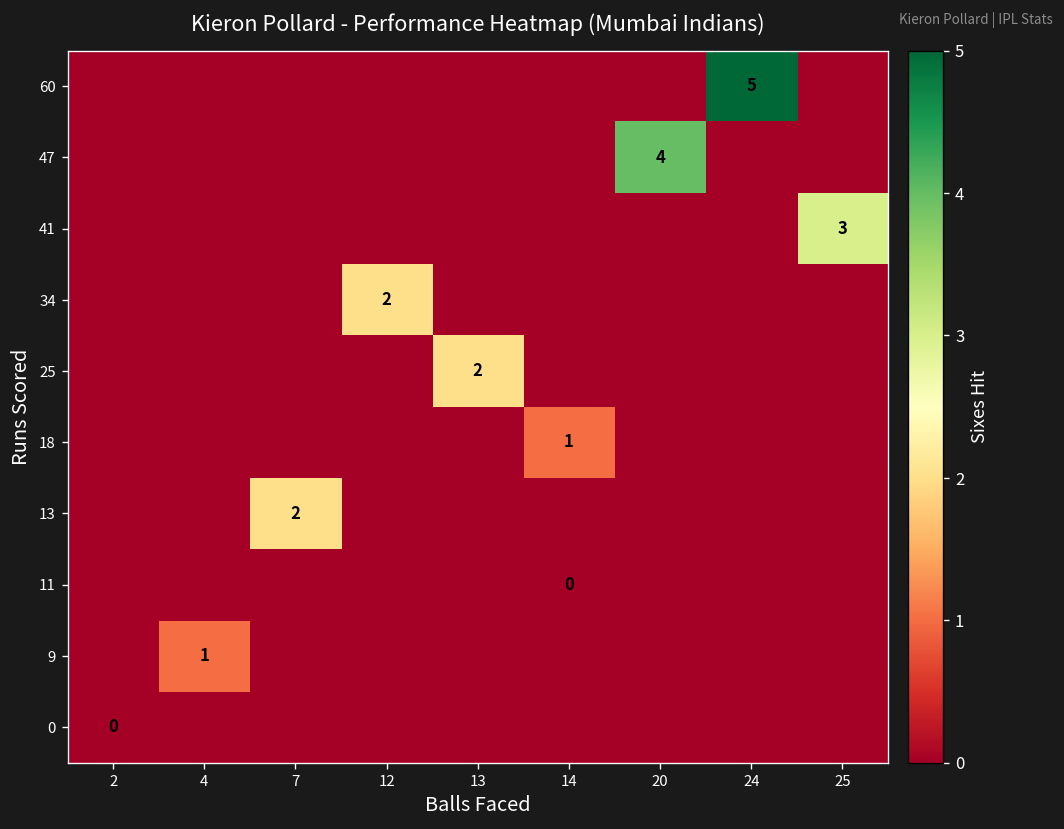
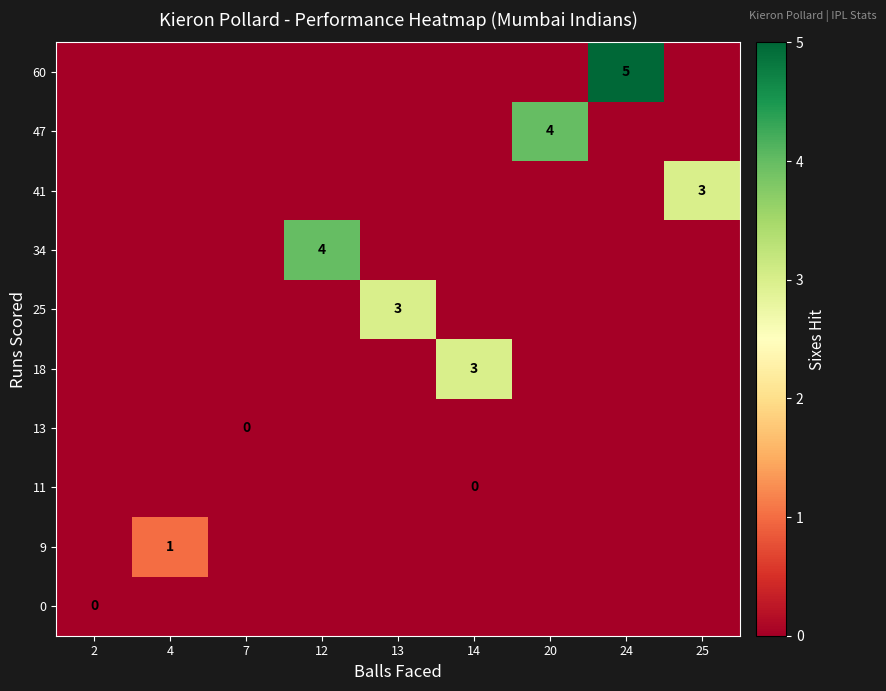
34, 12: 2 -> 4
25, 13: 2 -> 3
18, 14: 1 -> 3
13, 7: 2 -> 0
